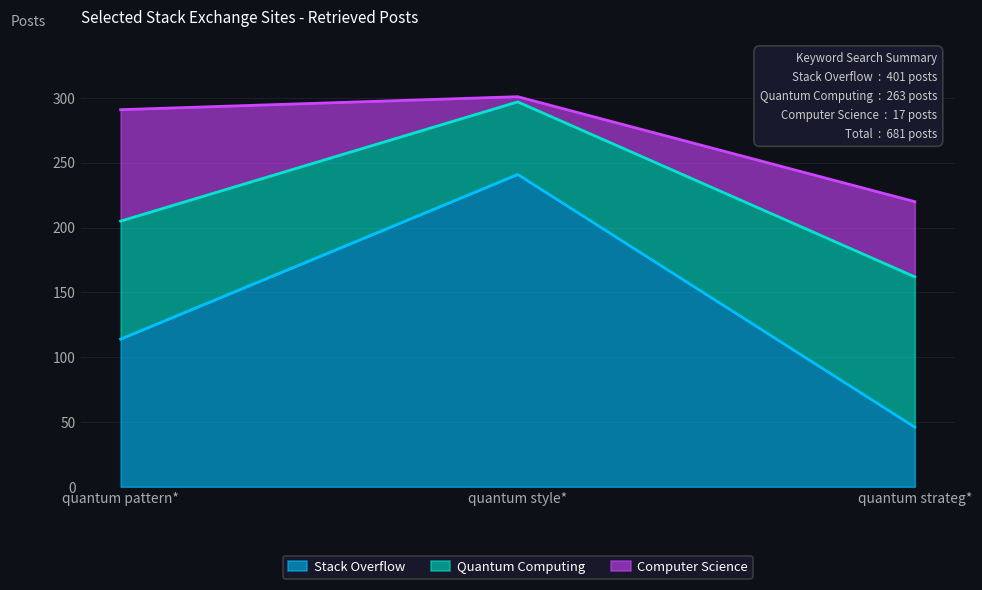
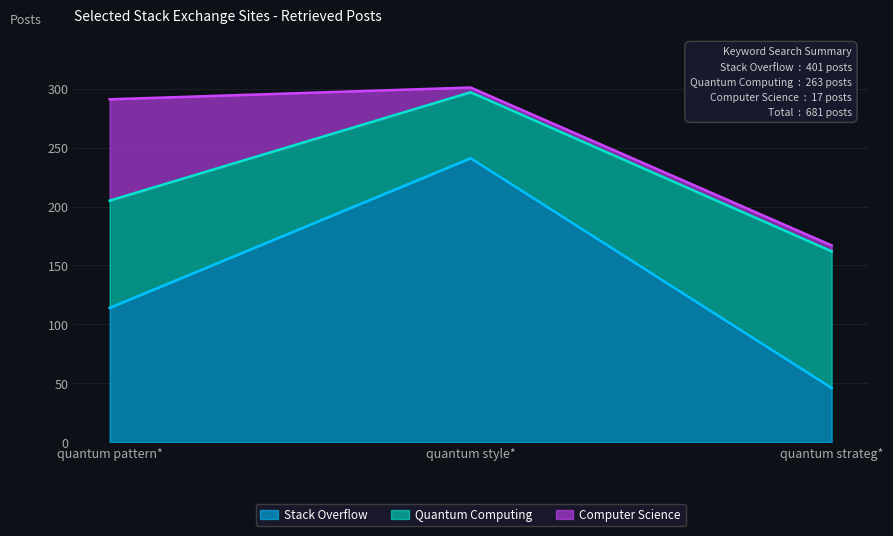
Computer Science, quantum strateg*: 58 -> 5
